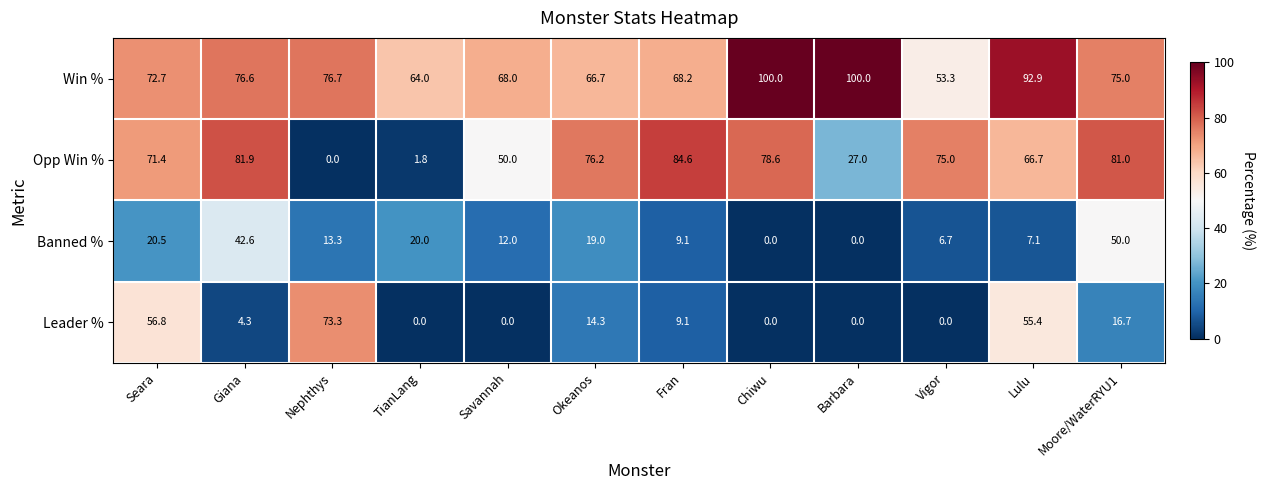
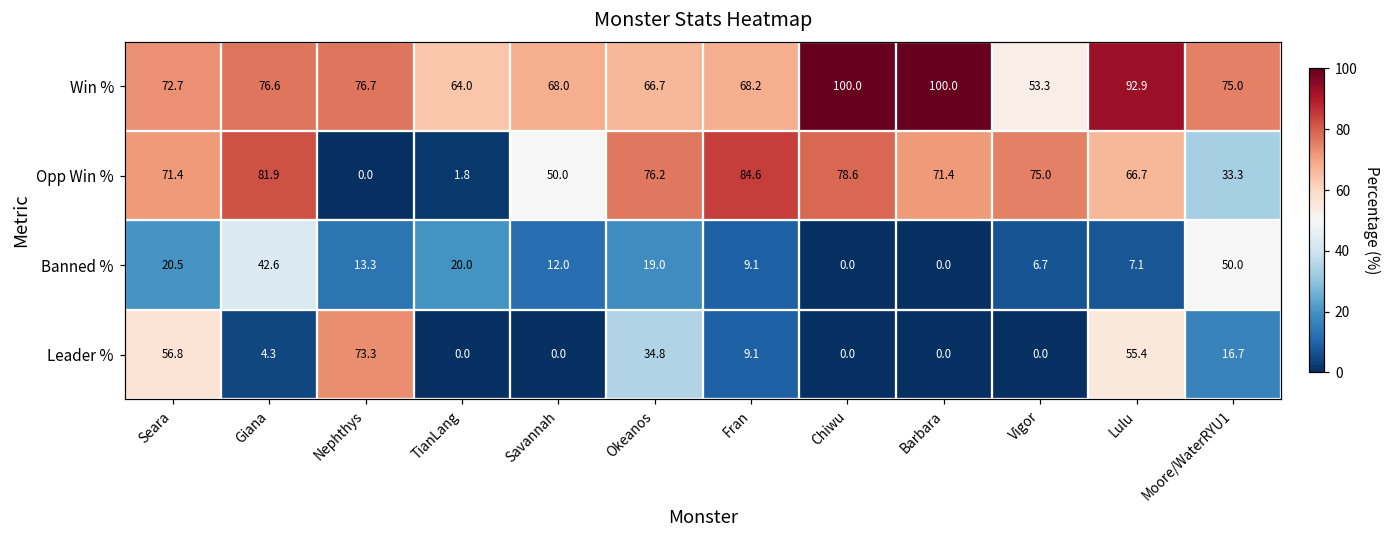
Opp Win %, Barbara: 27.0 -> 71.4
Opp Win %, Moore/WaterRYU1: 81.0 -> 33.3
Leader %, Okeanos: 14.3 -> 34.8
